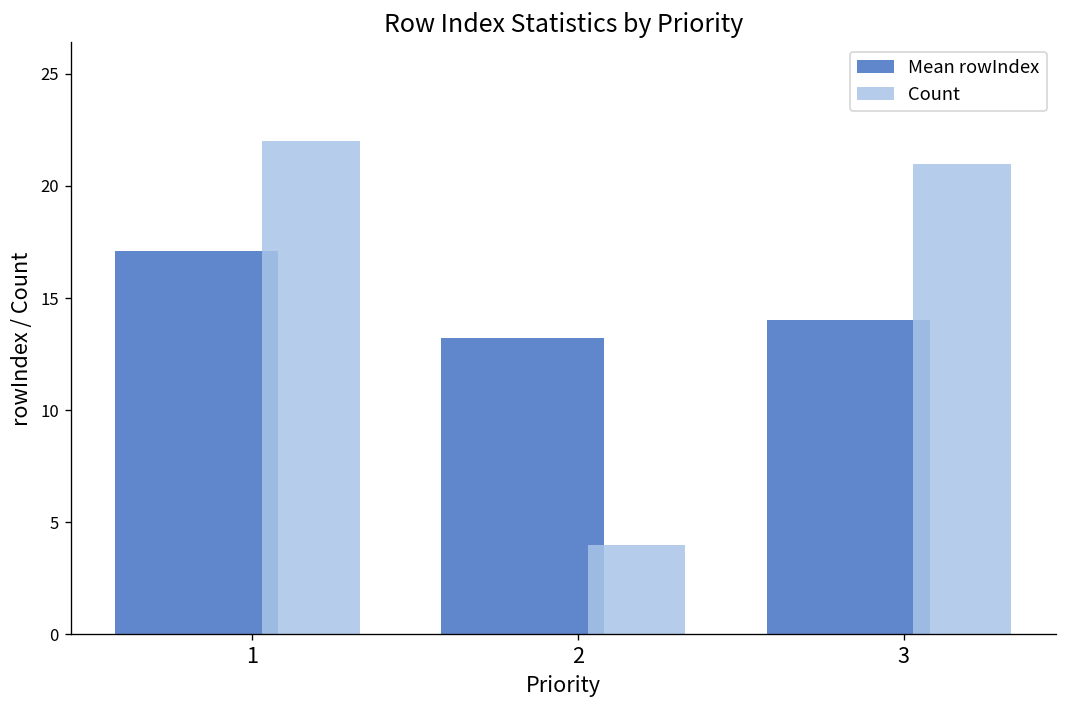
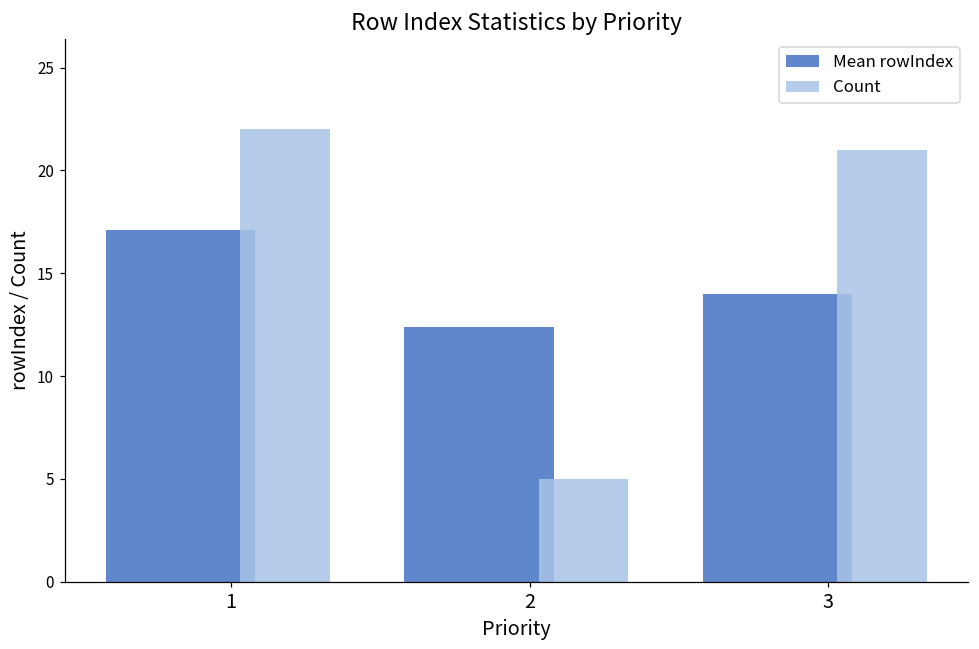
Mean rowIndex, 2: 13.2 -> 12.4
Count, 2: 4 -> 5
